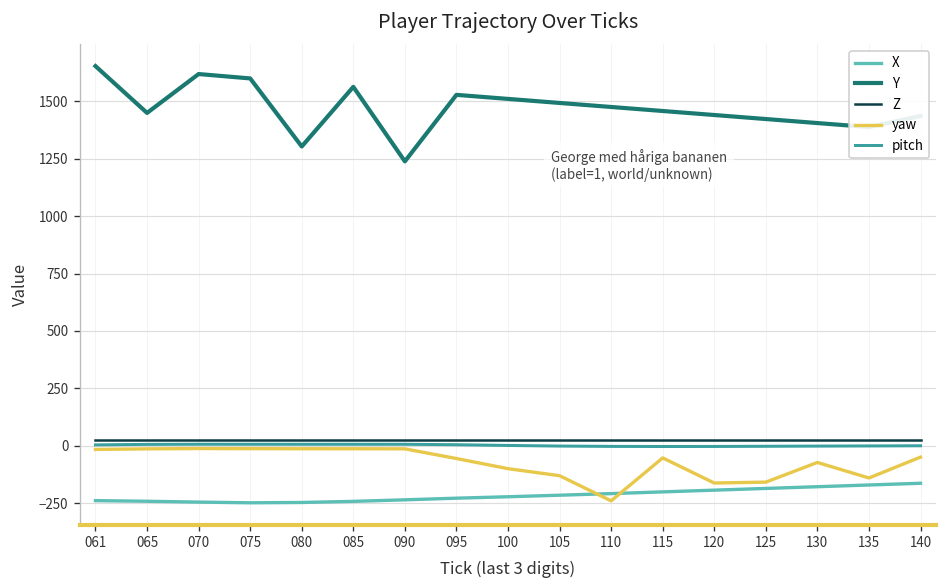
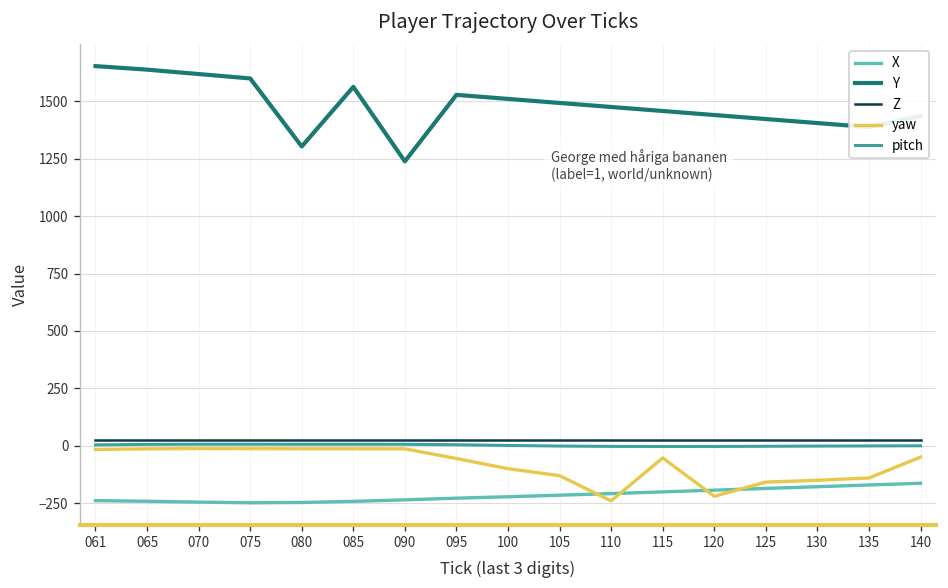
Y, 065: 1450 -> 1640
yaw, 120: -160 -> -220
yaw, 130: -70 -> -150
